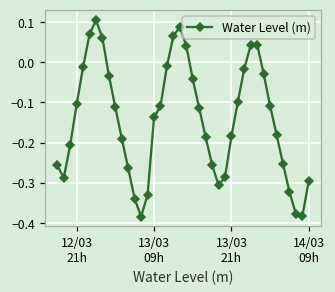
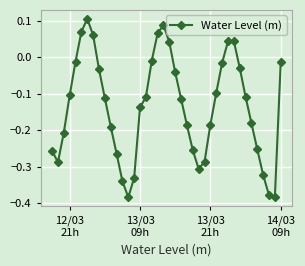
14/03 09h: -0.29 -> -0.01
